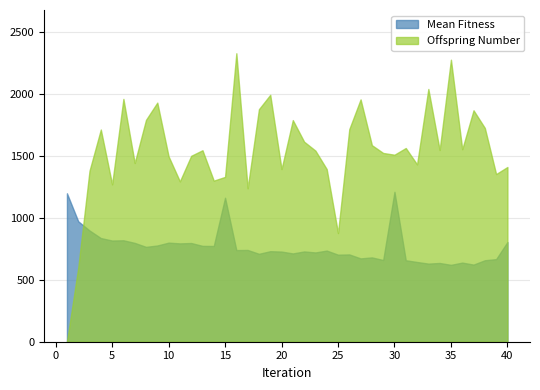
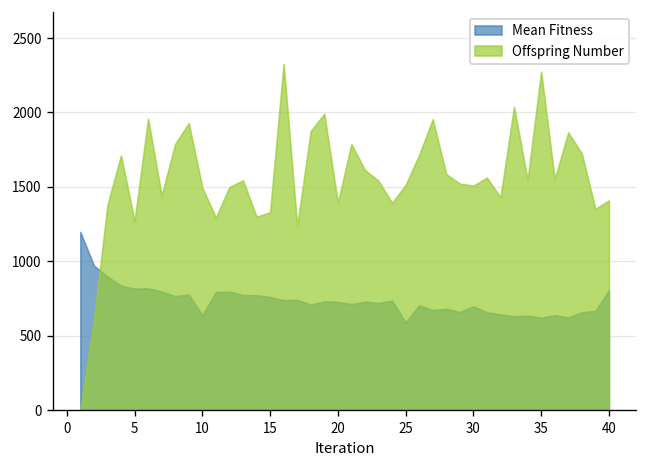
Mean Fitness, 10: 800 -> 640
Mean Fitness, 15: 1160 -> 760
Mean Fitness, 25: 700 -> 590
Offspring Number, 25: 880 -> 1510
Mean Fitness, 30: 1210 -> 700
